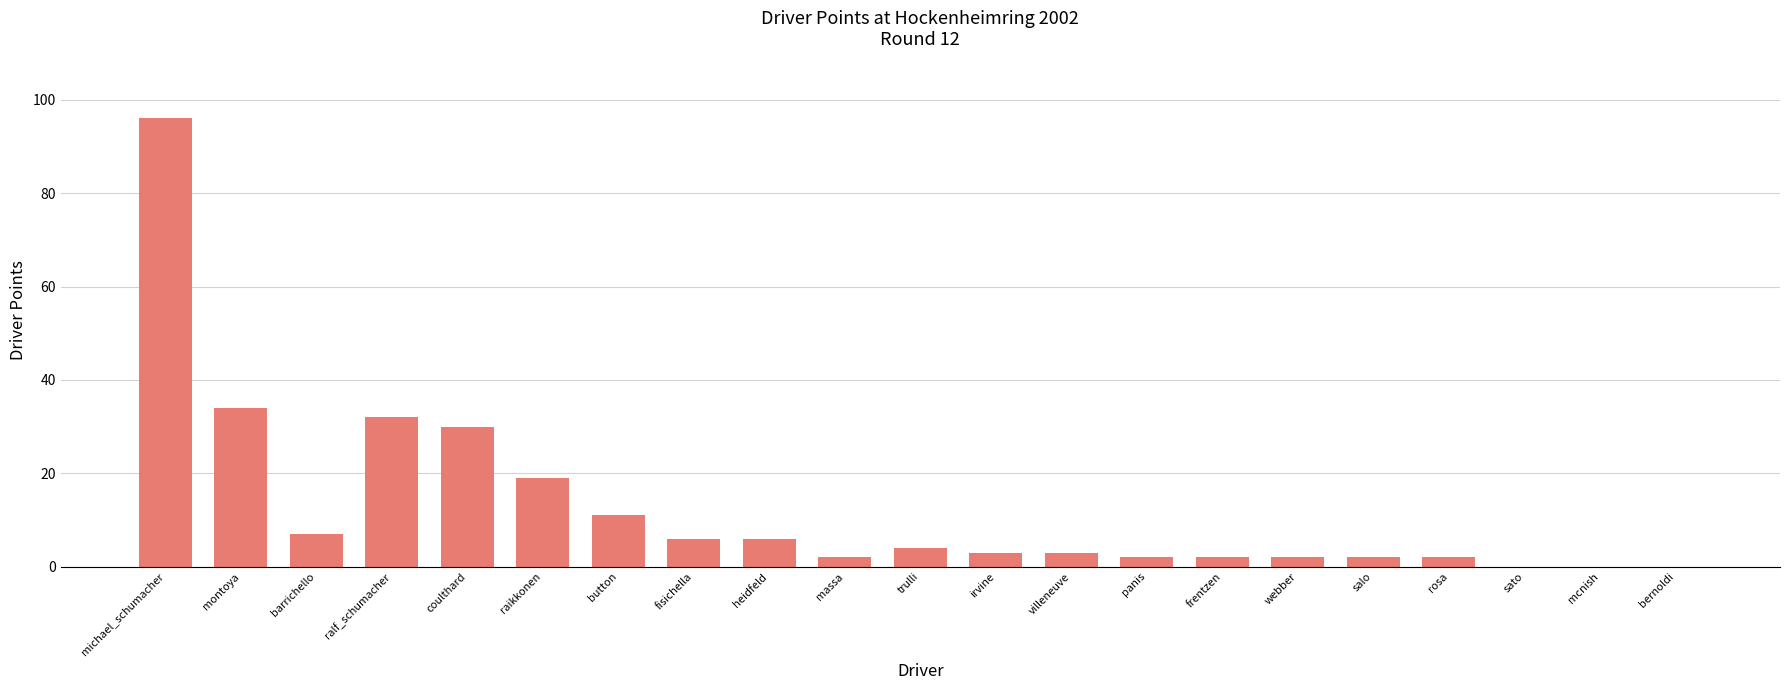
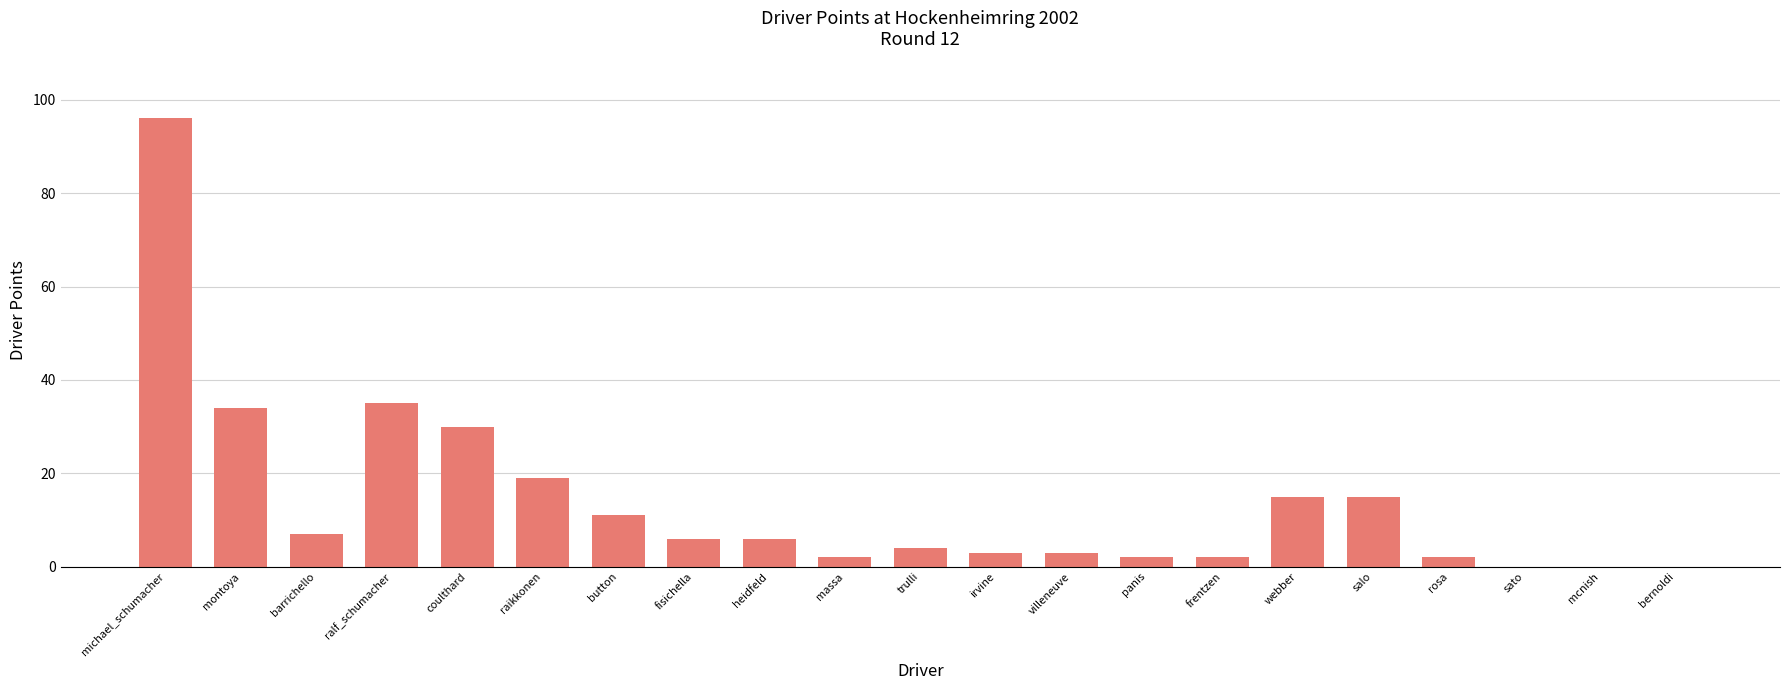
ralf_schumacher: 32 -> 35
webber: 2 -> 15
salo: 2 -> 15
